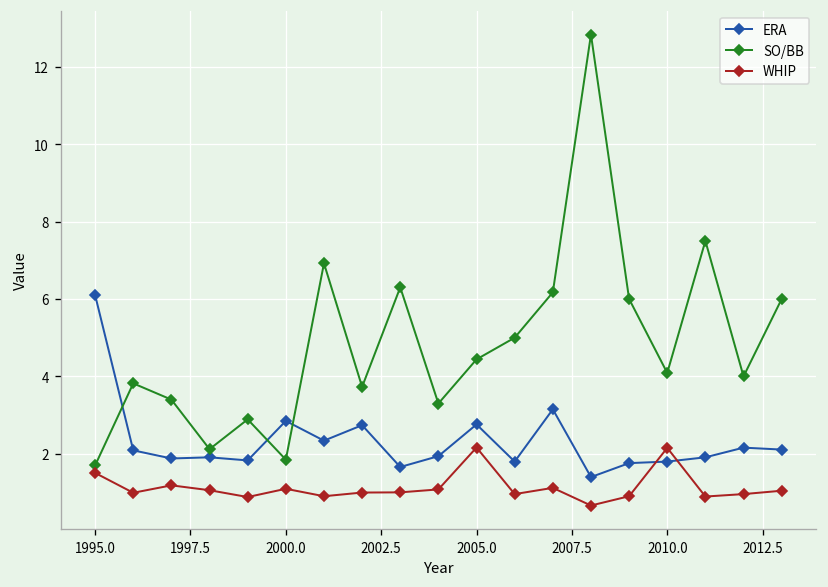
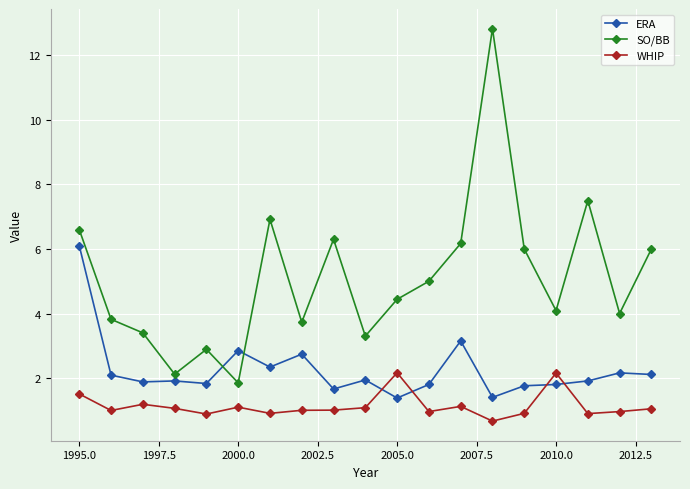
SO/BB, 1995.0: 1.7 -> 6.6
ERA, 2005.0: 2.8 -> 1.4
